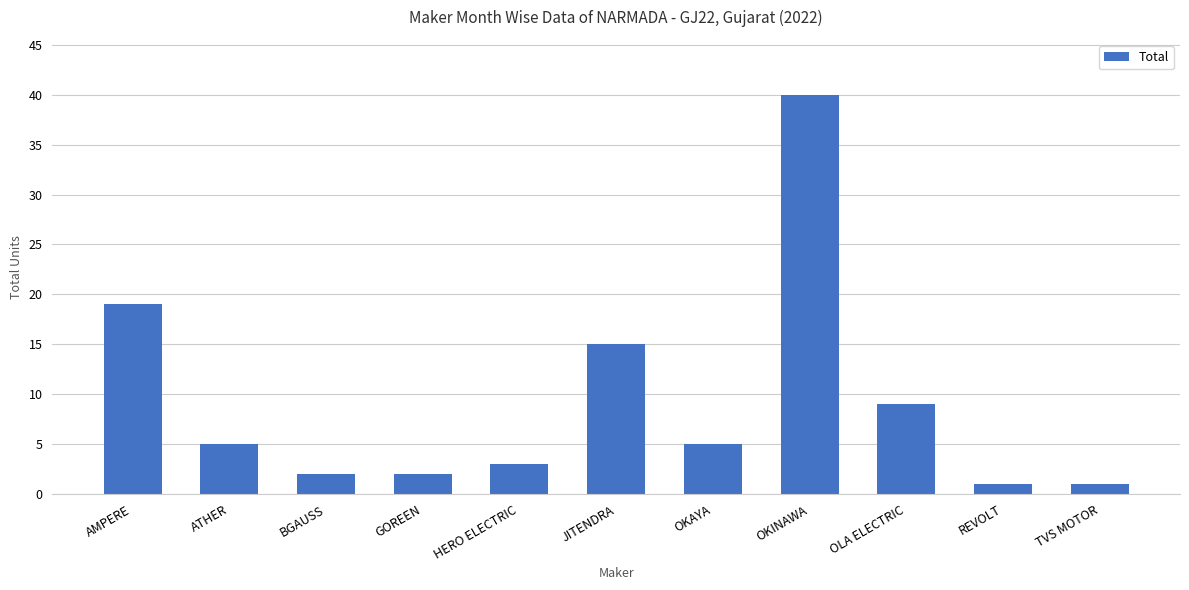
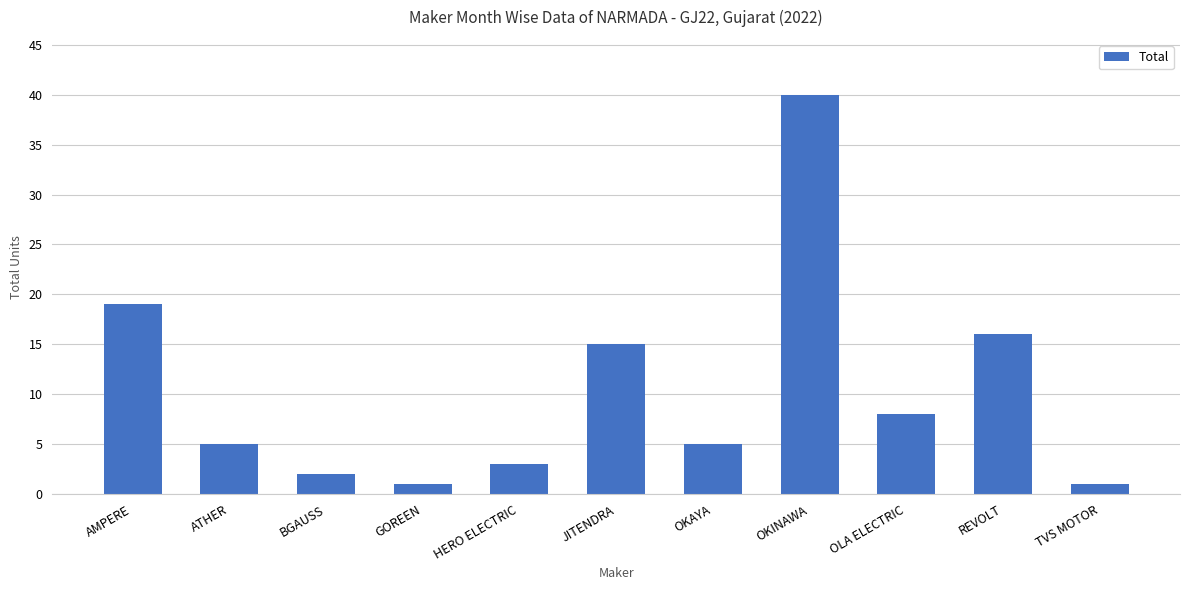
GOREEN: 2 -> 1
OLA ELECTRIC: 9 -> 8
REVOLT: 1 -> 16
